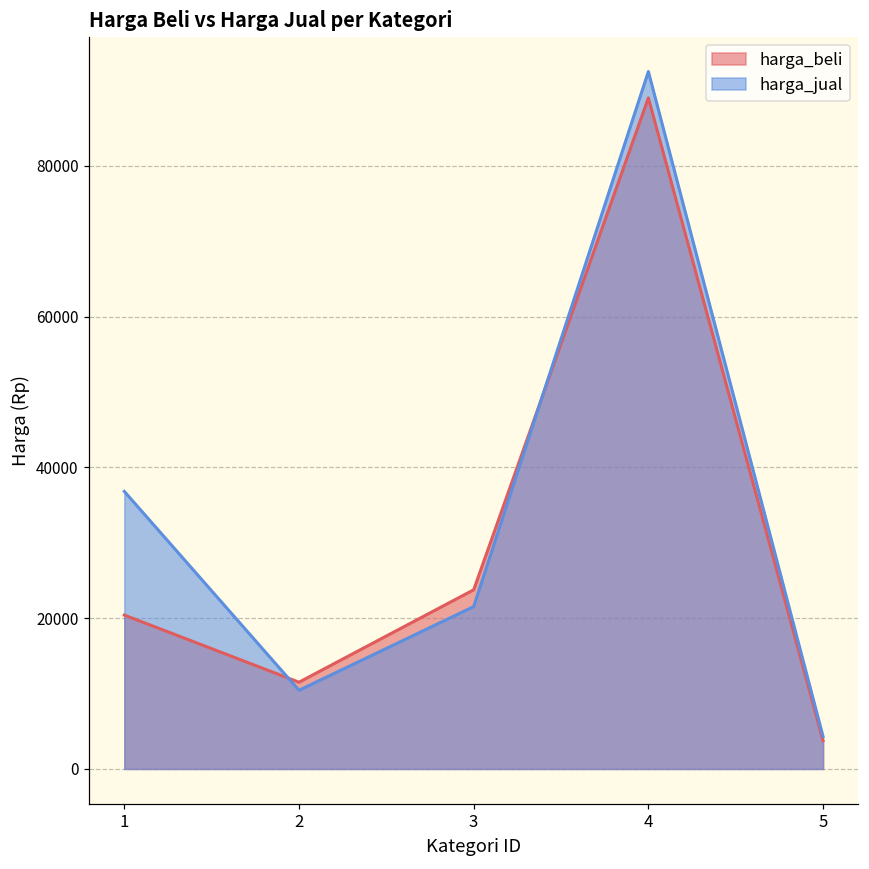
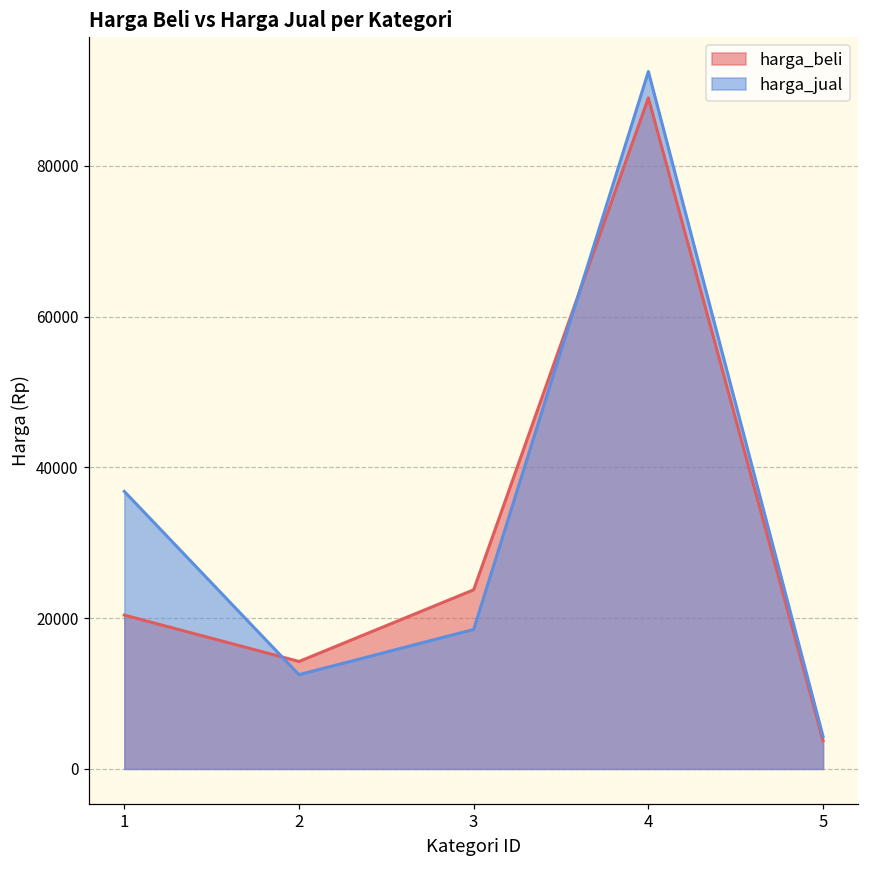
harga_beli, 2: 12000 -> 14000
harga_jual, 2: 10000 -> 13000
harga_jual, 3: 22000 -> 19000
